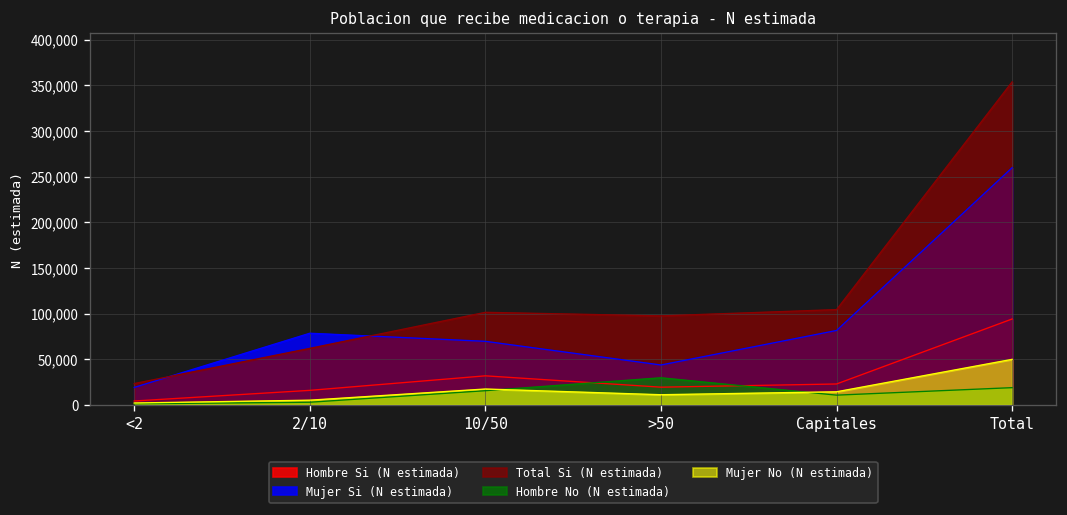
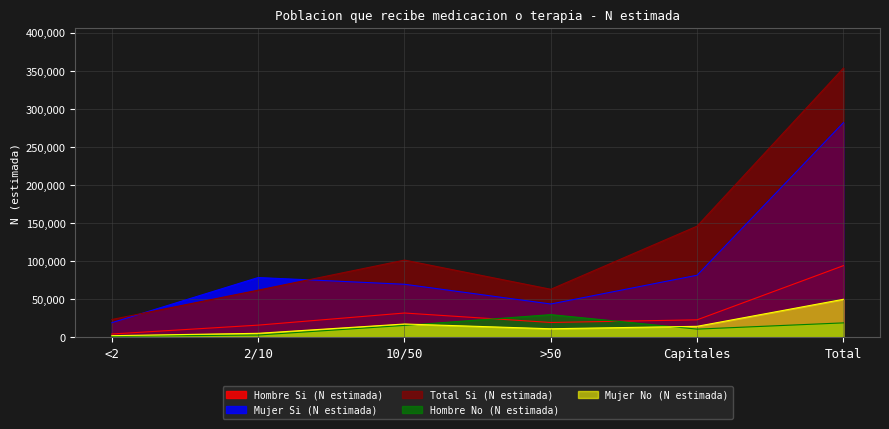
Total Si (N estimada), >50: 100,000 -> 60,000
Total Si (N estimada), Capitales: 100,000 -> 150,000
Mujer Si (N estimada), Total: 260,000 -> 280,000
